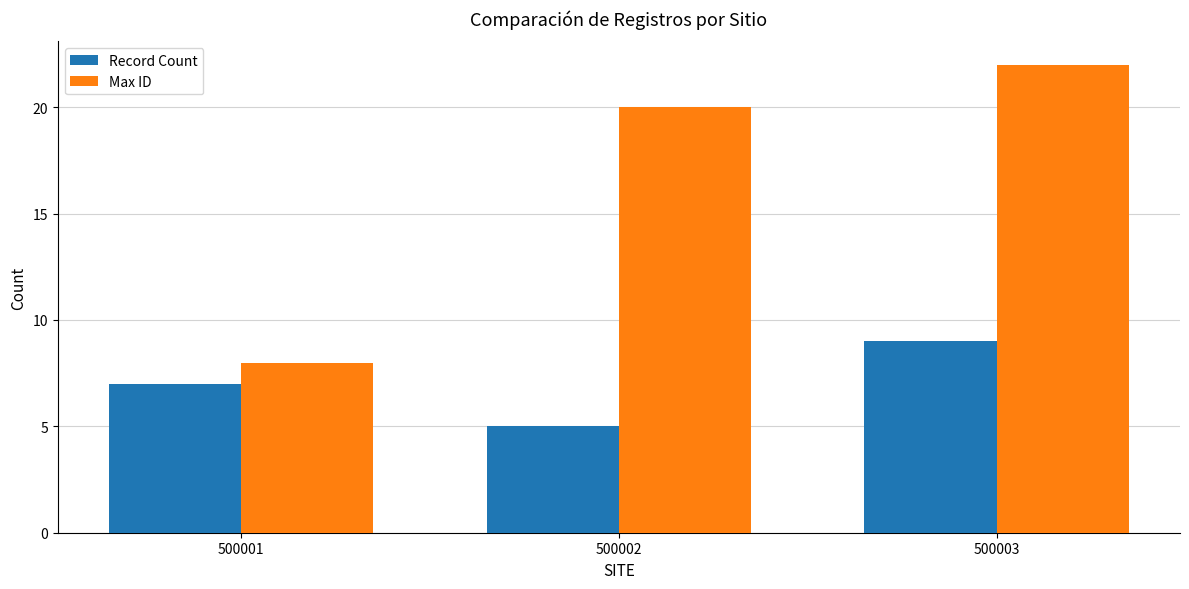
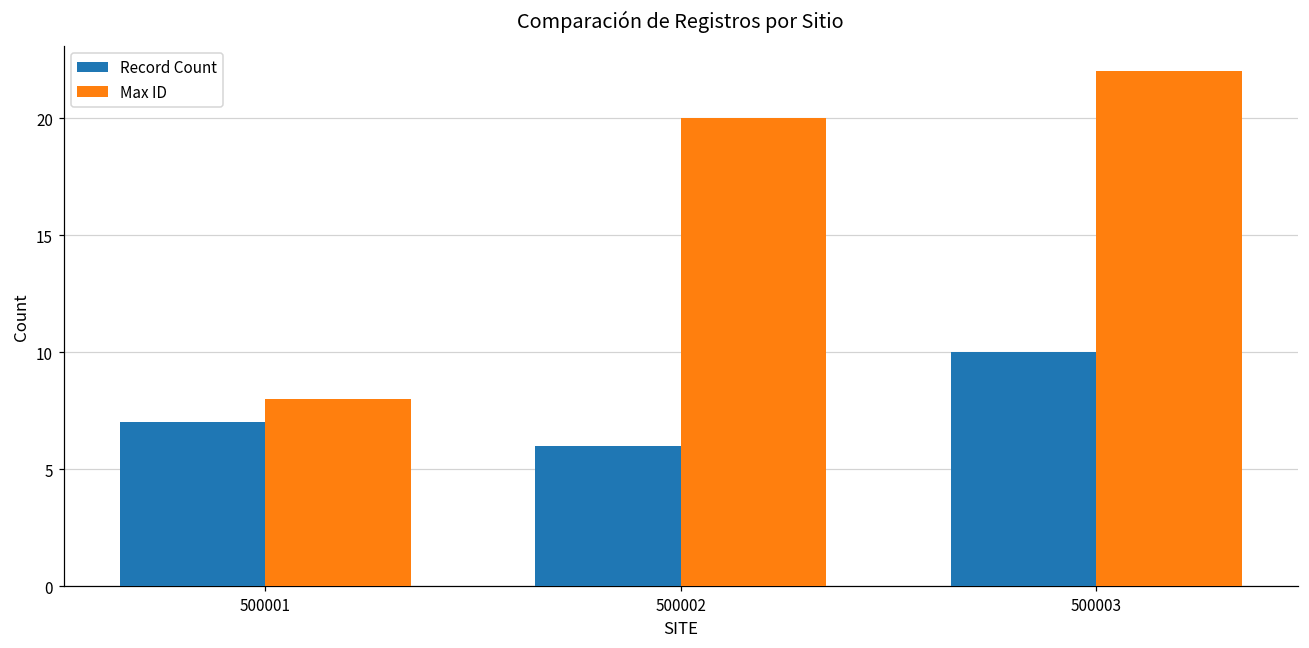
Record Count, 500002: 5 -> 6
Record Count, 500003: 9 -> 10
